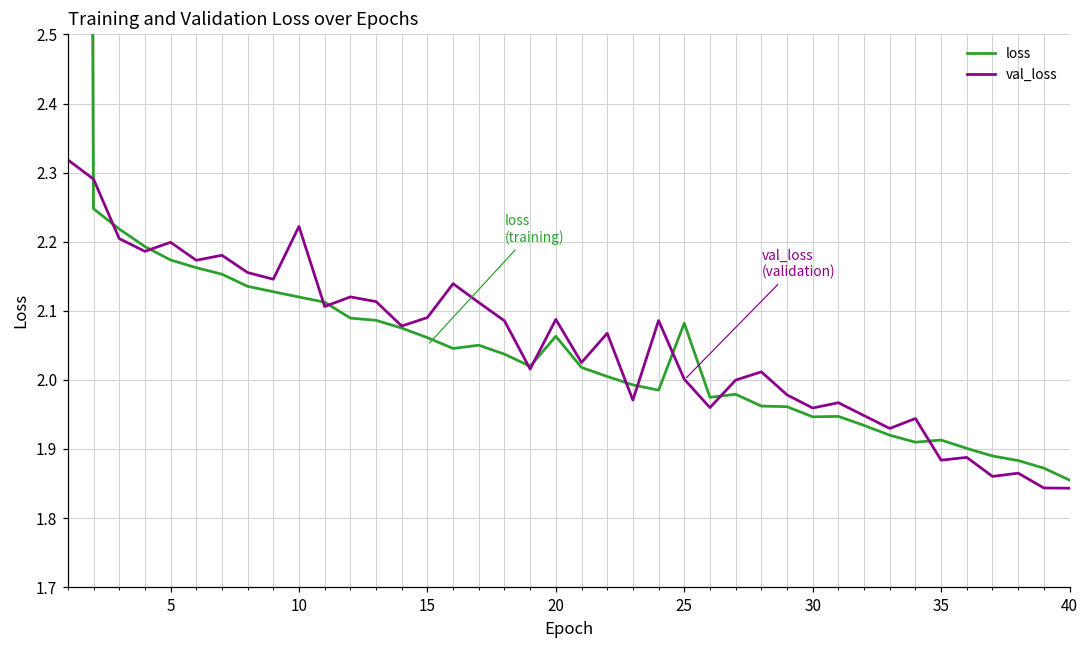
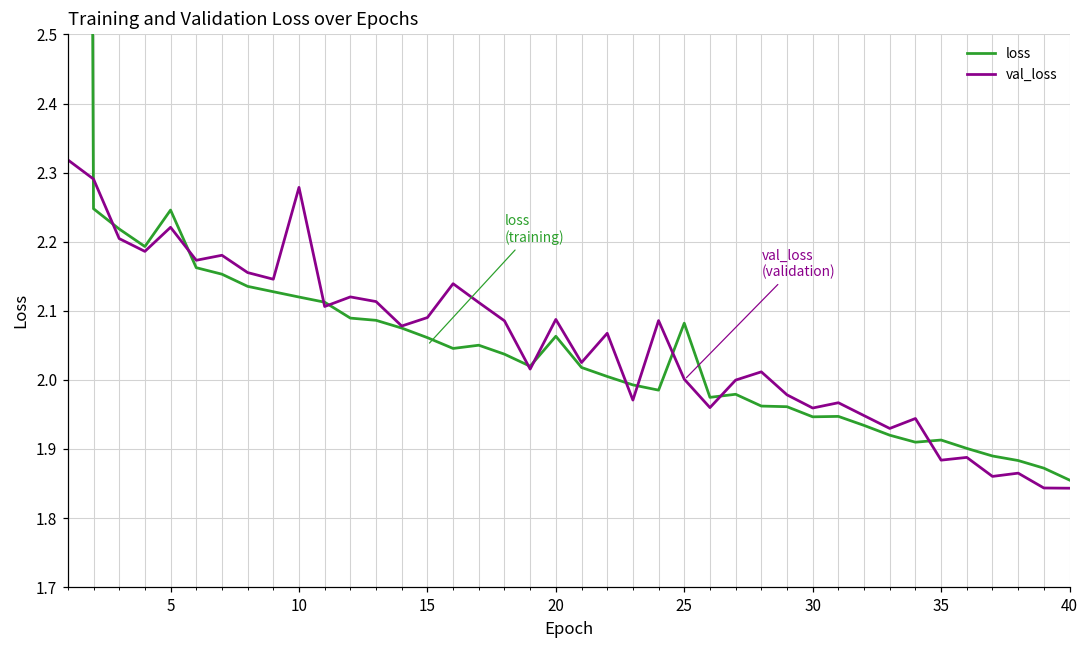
loss, 5: 2.17 -> 2.25
val_loss, 5: 2.20 -> 2.22
val_loss, 10: 2.22 -> 2.28
